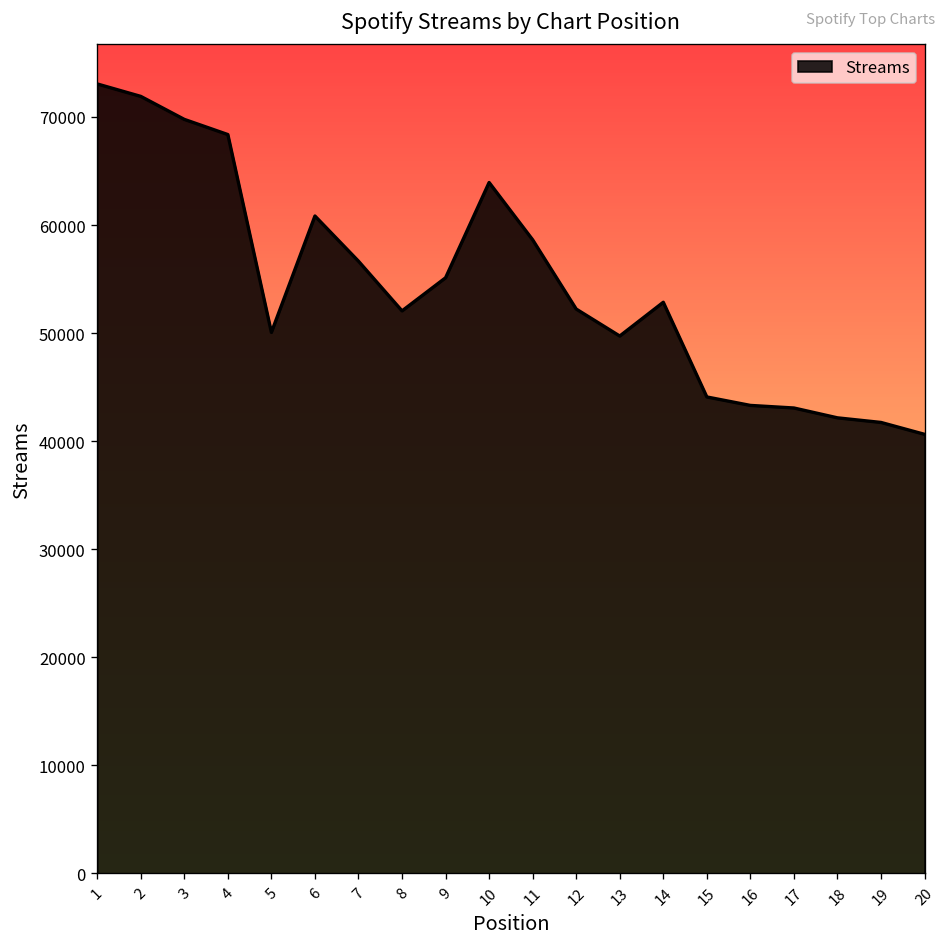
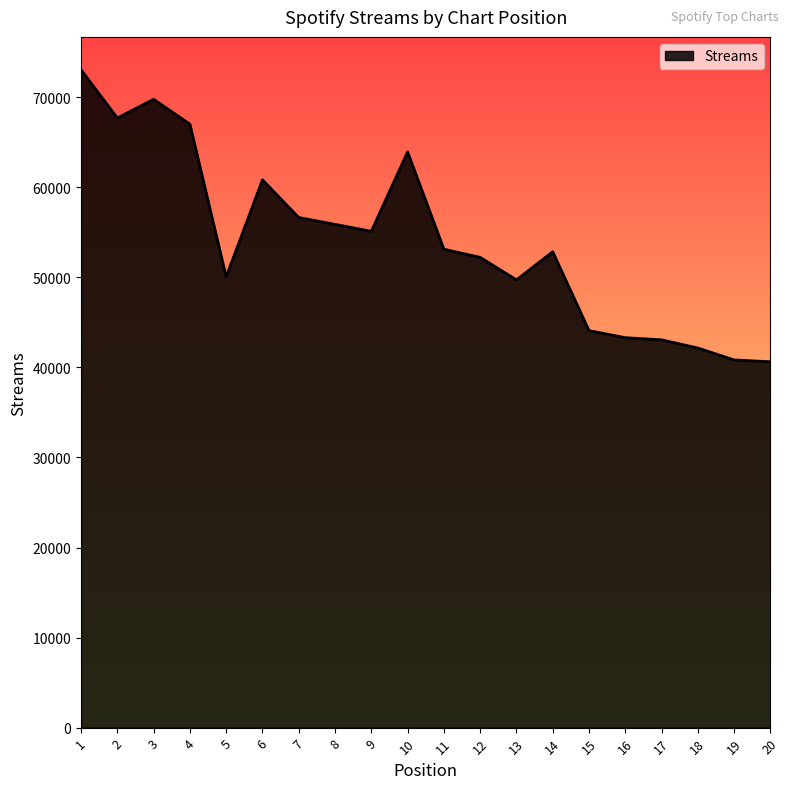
2: 72000 -> 68000
4: 68000 -> 67000
8: 52000 -> 56000
11: 59000 -> 53000
19: 42000 -> 41000
